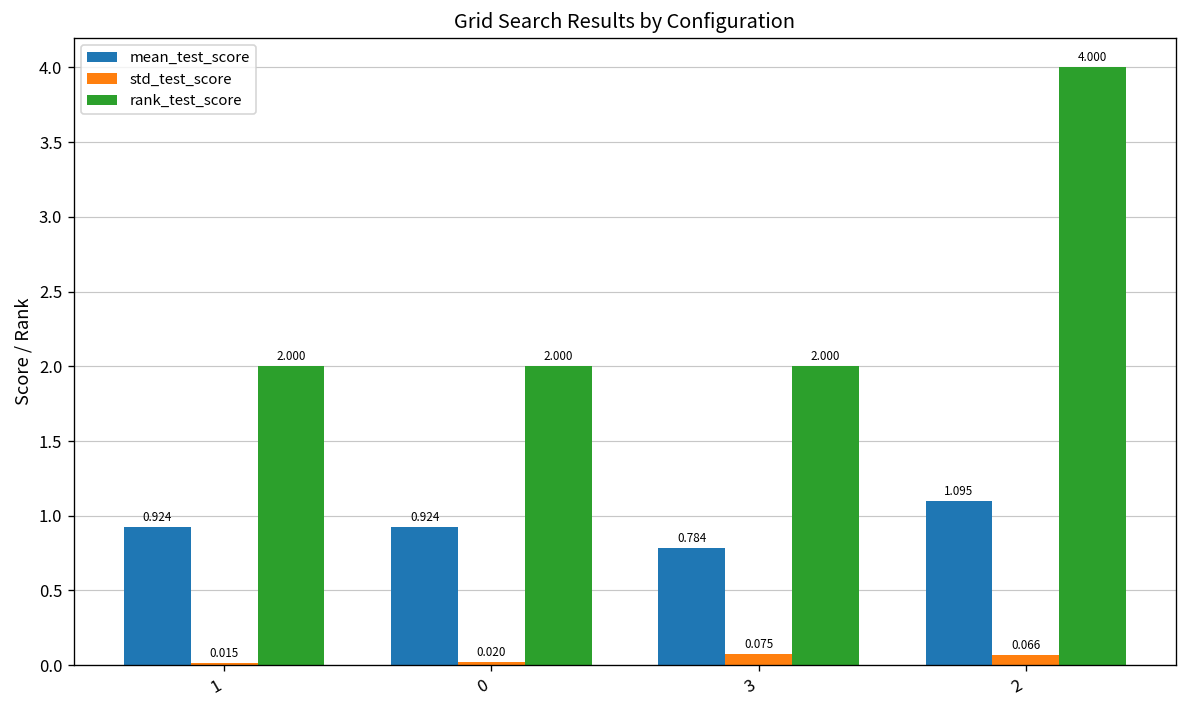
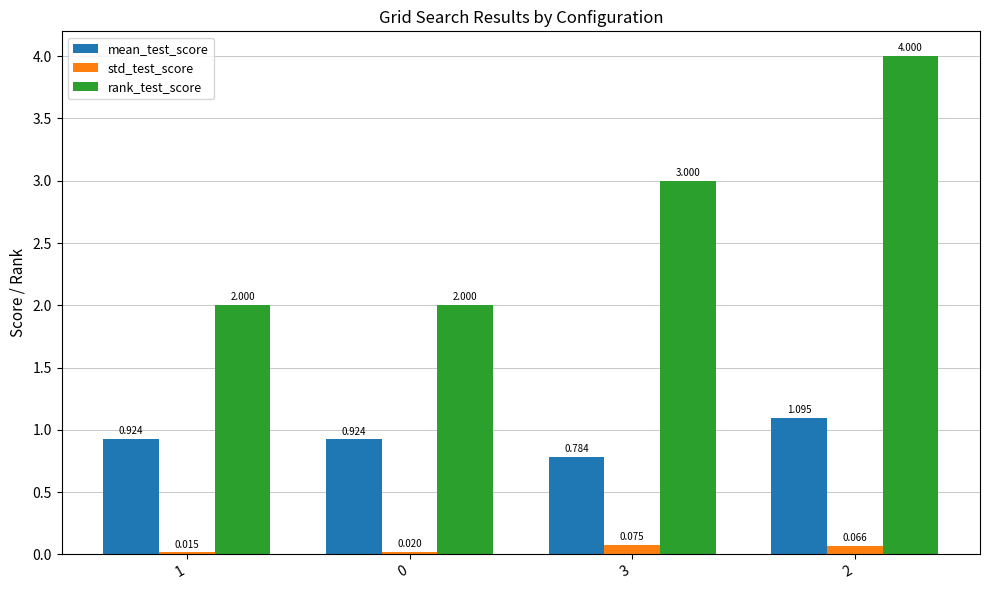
rank_test_score, 3: 2.000 -> 3.000
